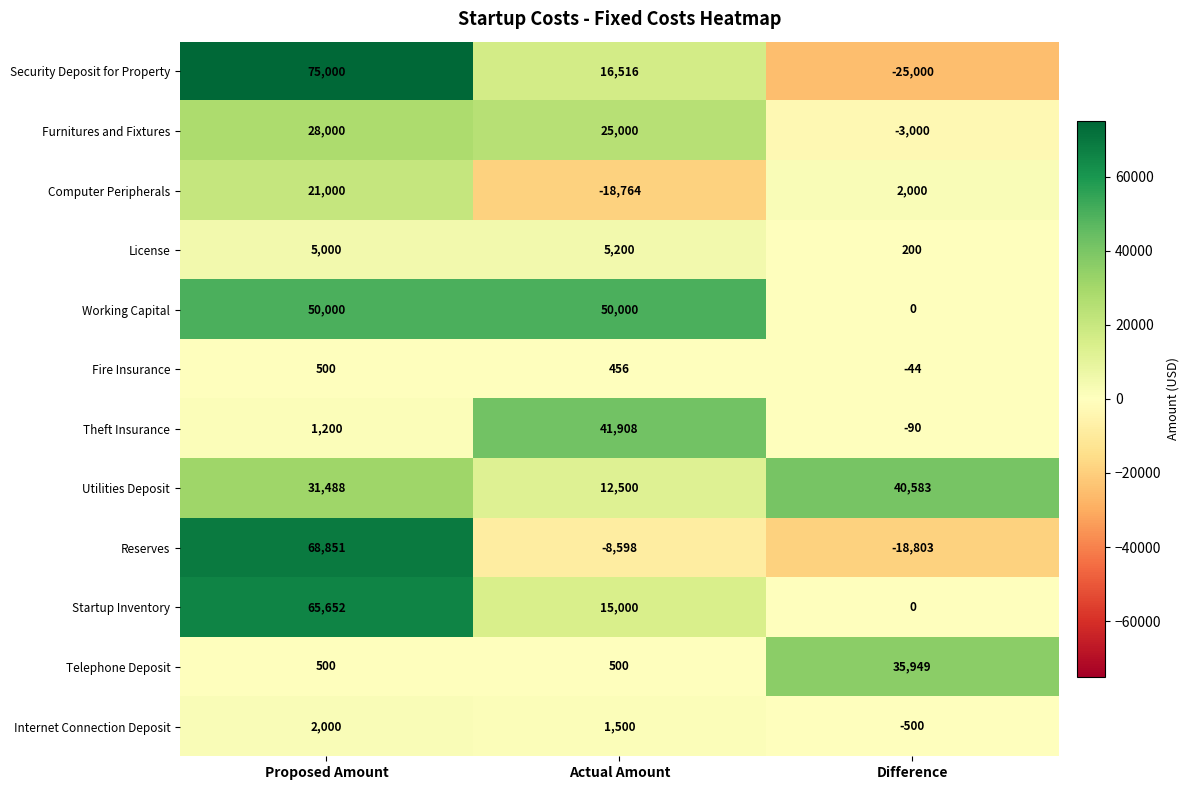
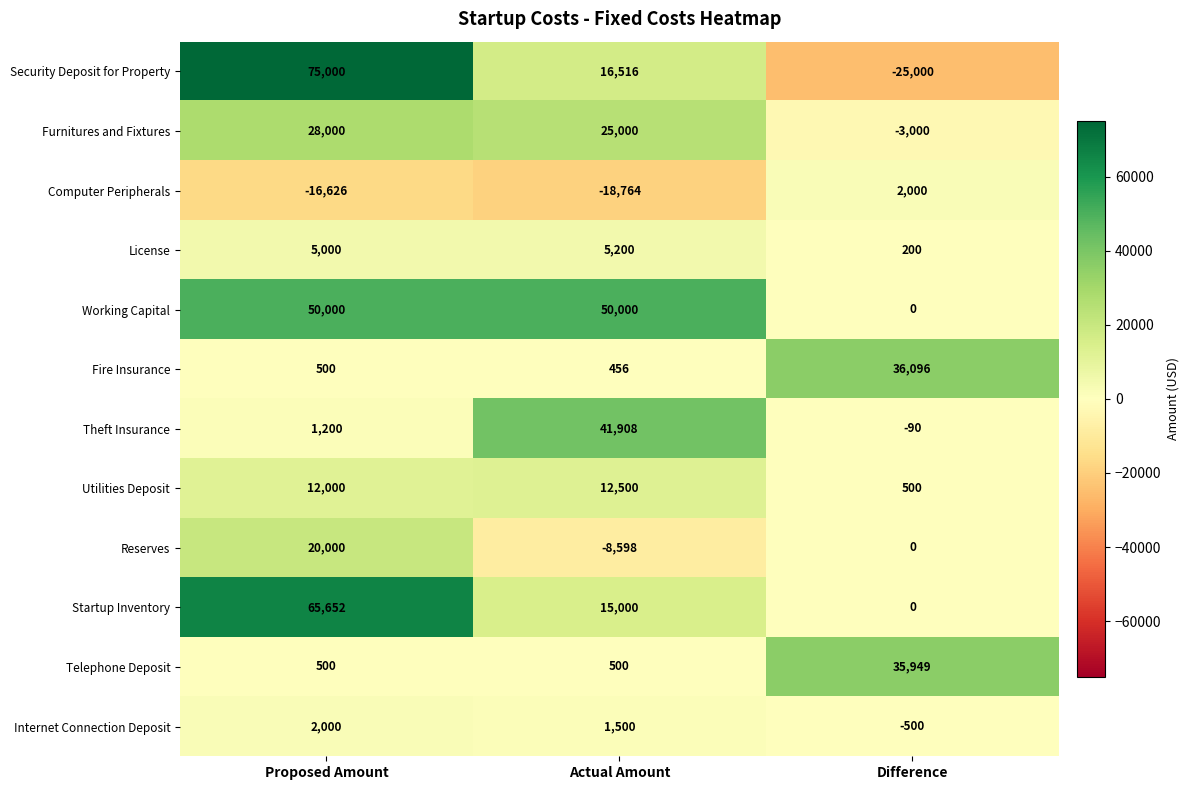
Computer Peripherals, Proposed Amount: 21,000 -> -16,626
Fire Insurance, Difference: -44 -> 36,096
Utilities Deposit, Proposed Amount: 31,488 -> 12,000
Utilities Deposit, Difference: 40,583 -> 500
Reserves, Proposed Amount: 68,851 -> 20,000
Reserves, Difference: -18,803 -> 0
